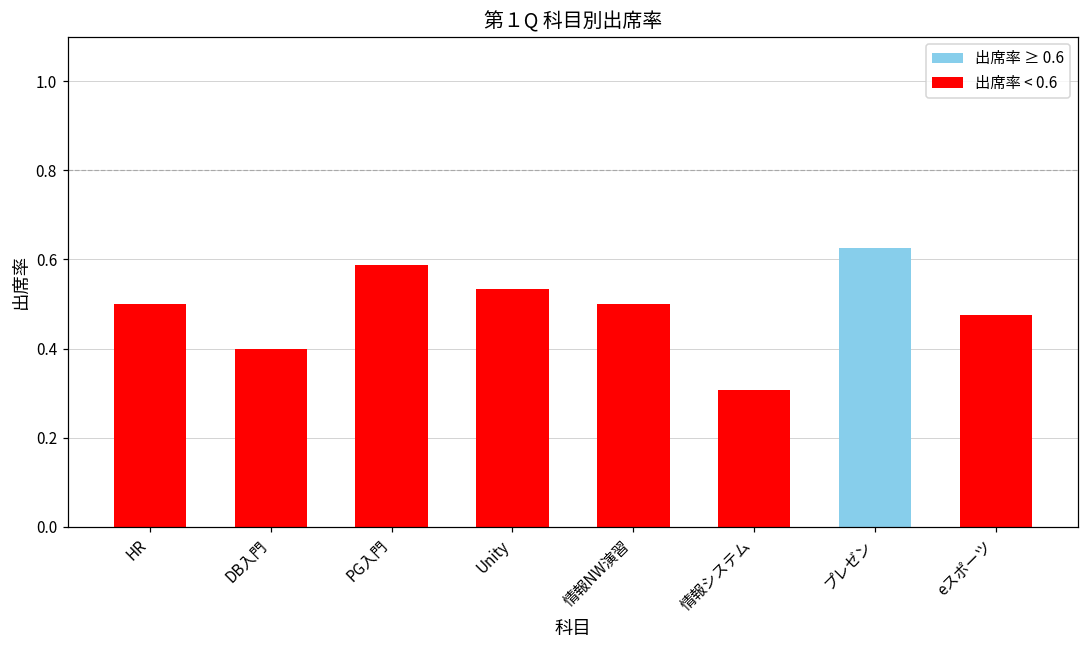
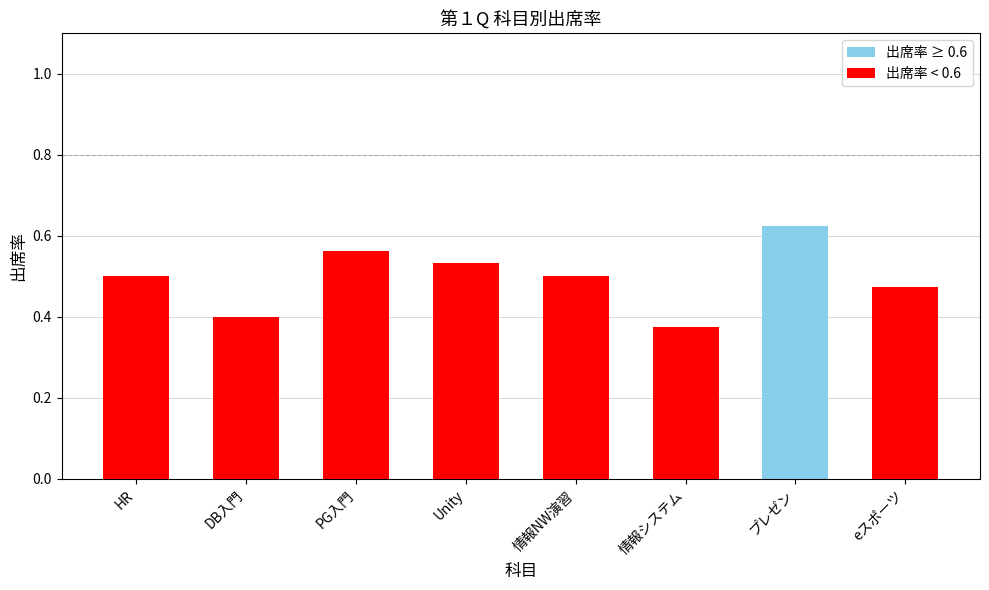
PG入門: 0.59 -> 0.56
情報システム: 0.31 -> 0.38
